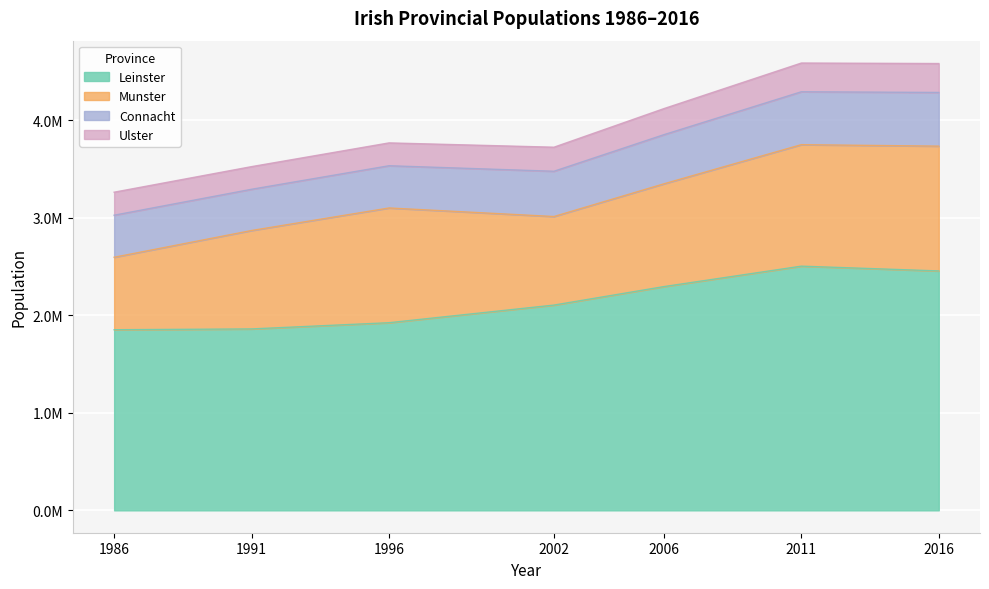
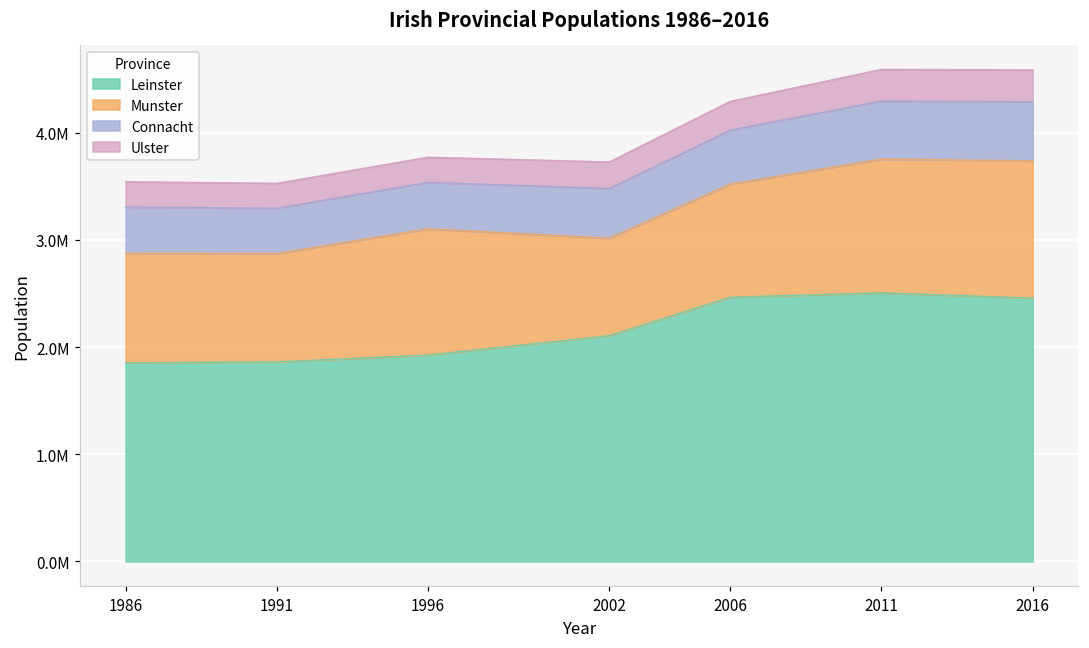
Munster, 1986: 700000 -> 1000000
Leinster, 2006: 2300000 -> 2500000
